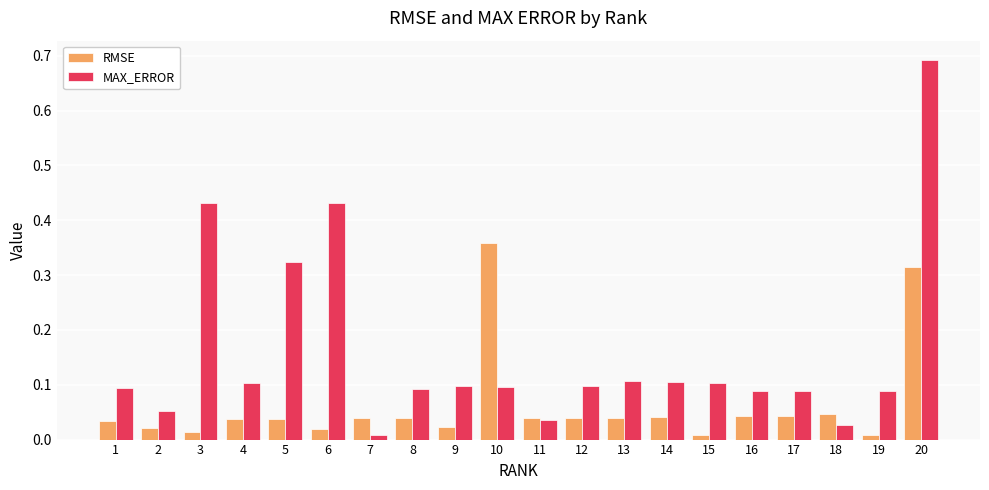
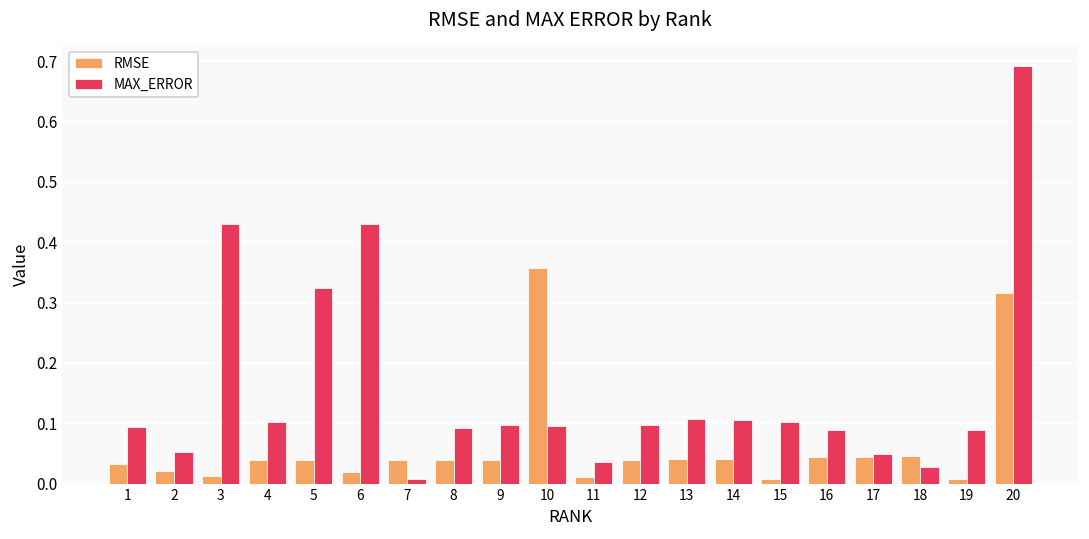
RMSE, 9: 0.02 -> 0.04
RMSE, 11: 0.04 -> 0.01
MAX_ERROR, 17: 0.09 -> 0.05
